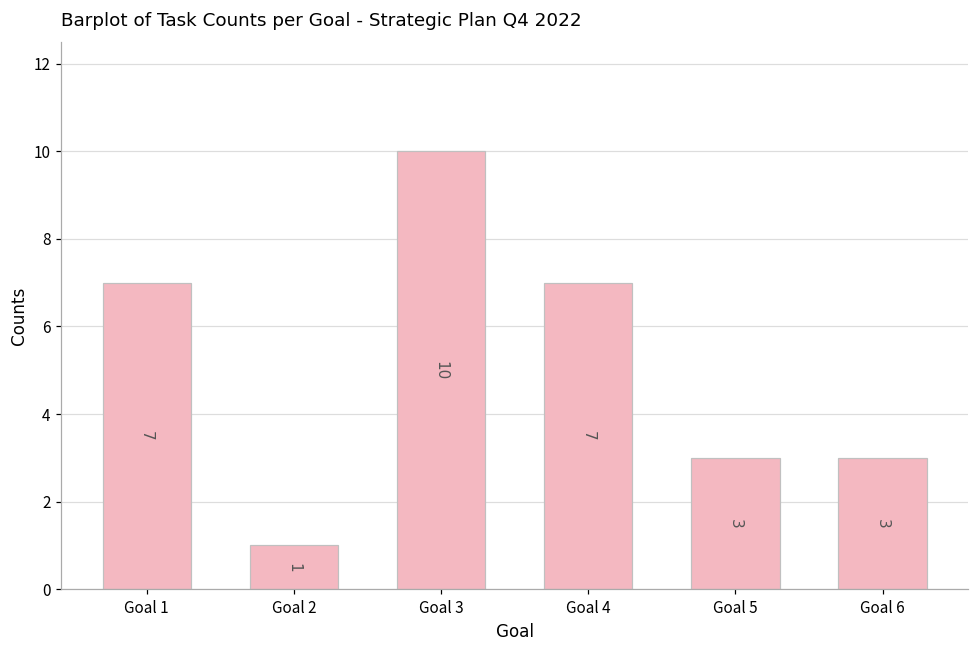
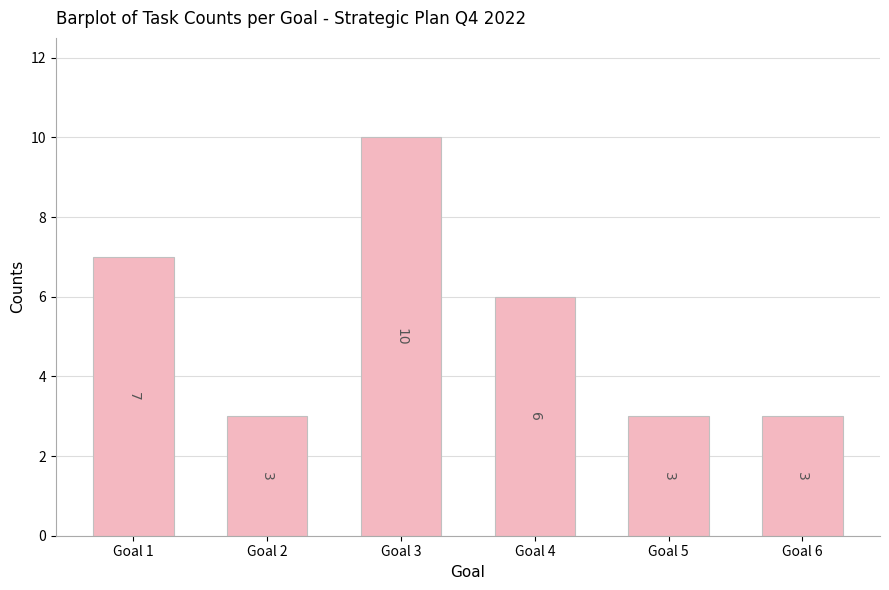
Goal 2: 1 -> 3
Goal 4: 7 -> 6
